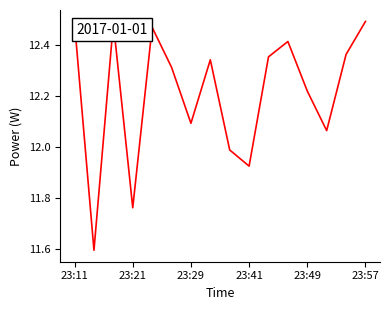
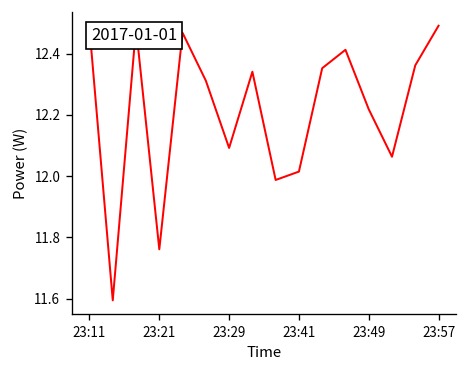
23:41: 11.92 -> 12.01
